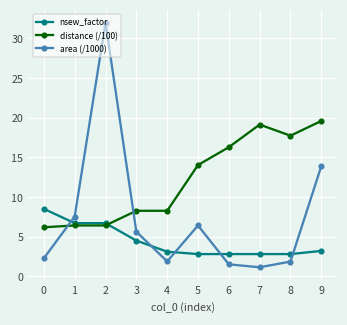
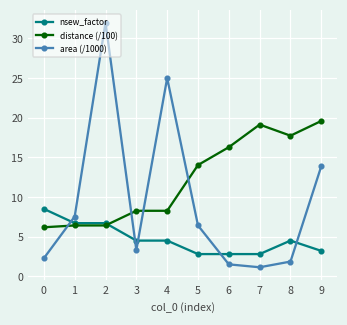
area (/1000), 3: 6 -> 3
nsew_factor, 4: 3 -> 5
area (/1000), 4: 2 -> 25
nsew_factor, 8: 3 -> 5
